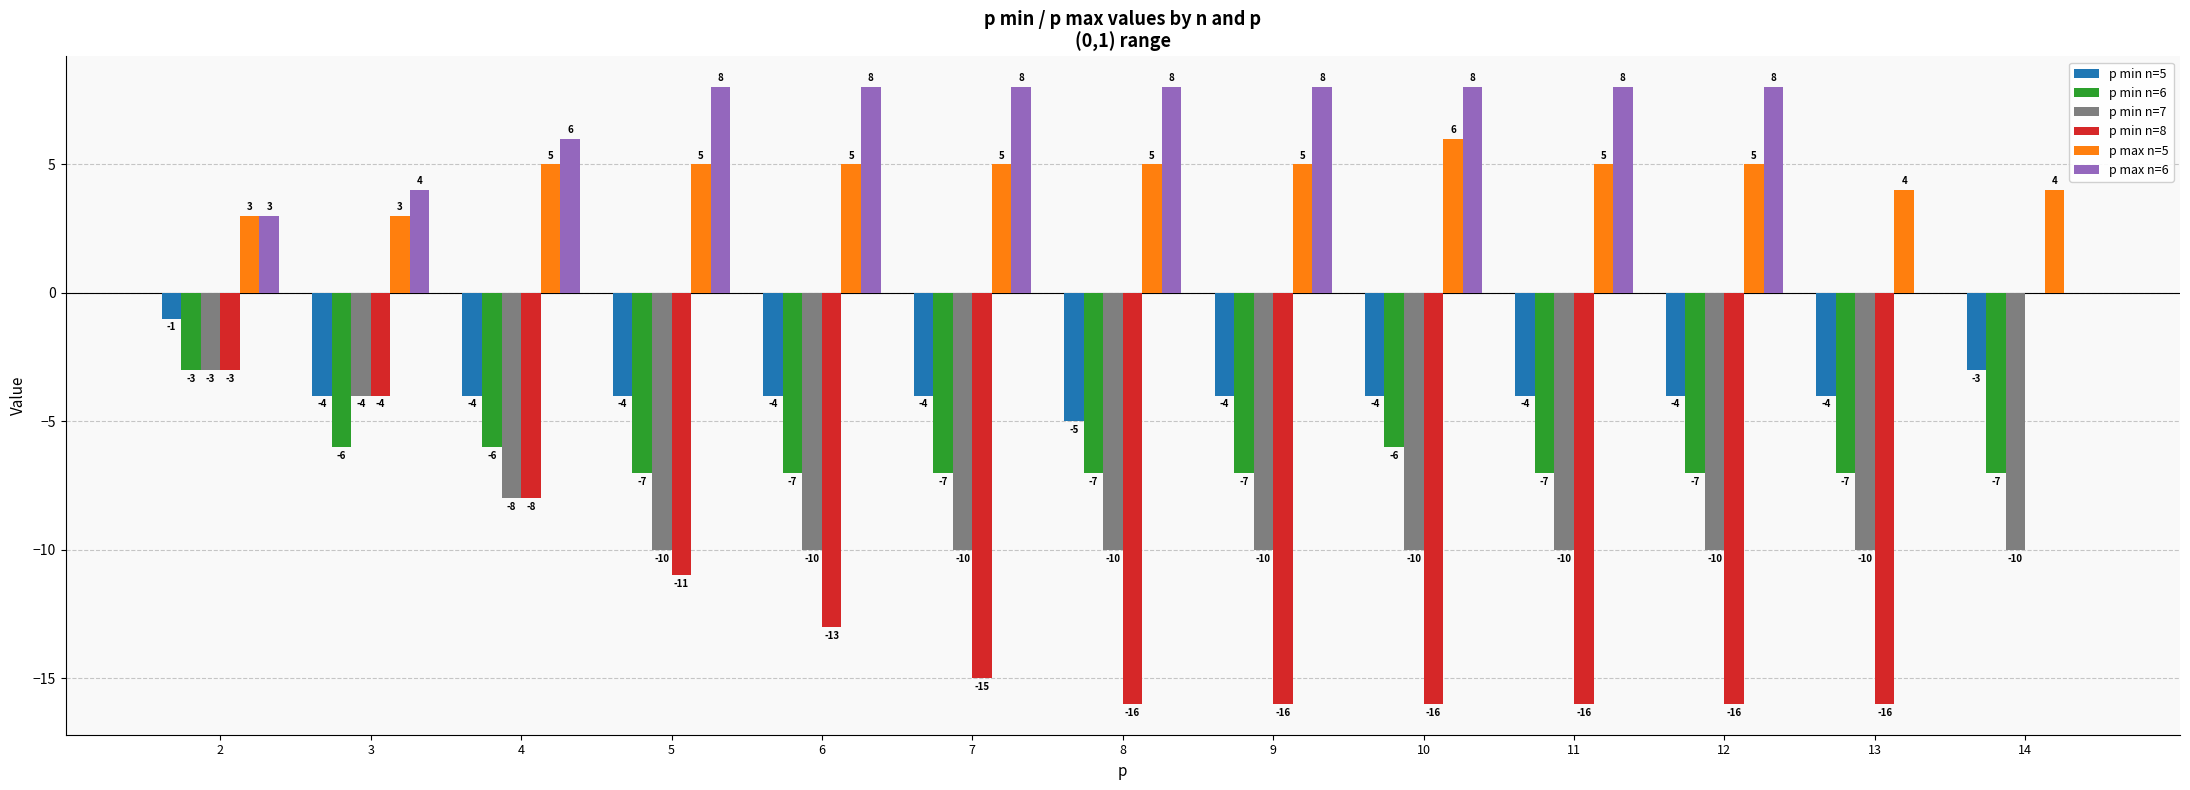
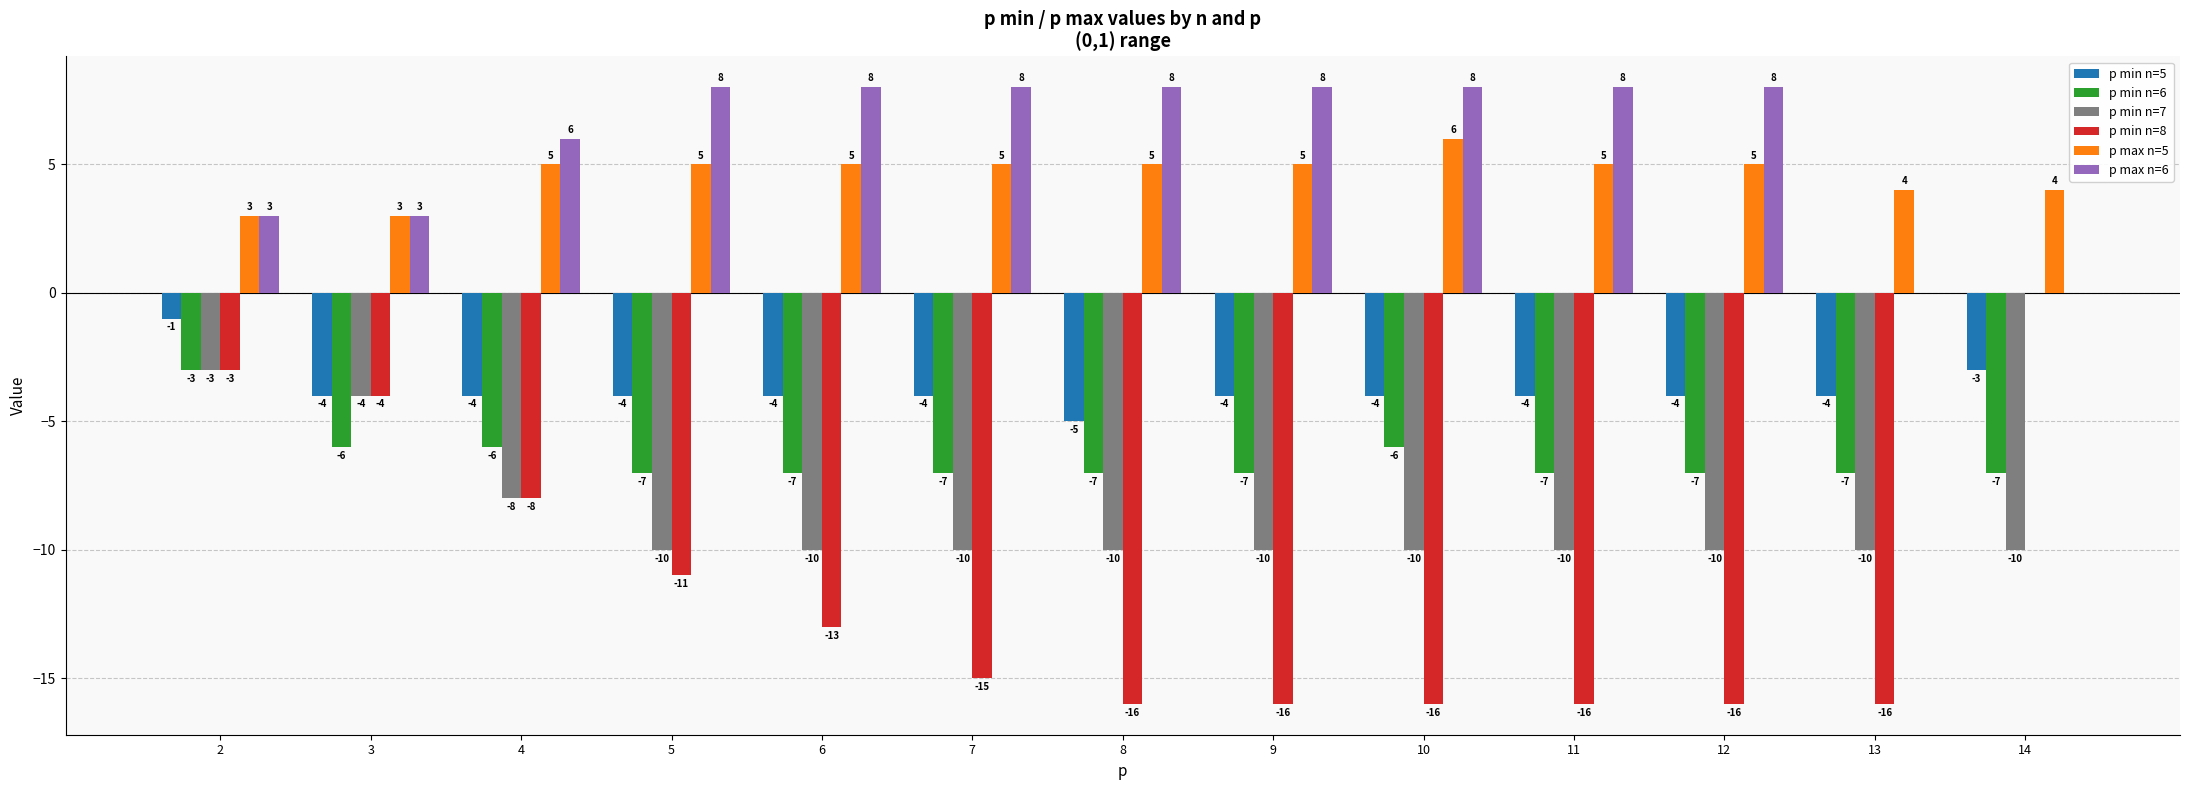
p max n=6, 3: 4 -> 3
